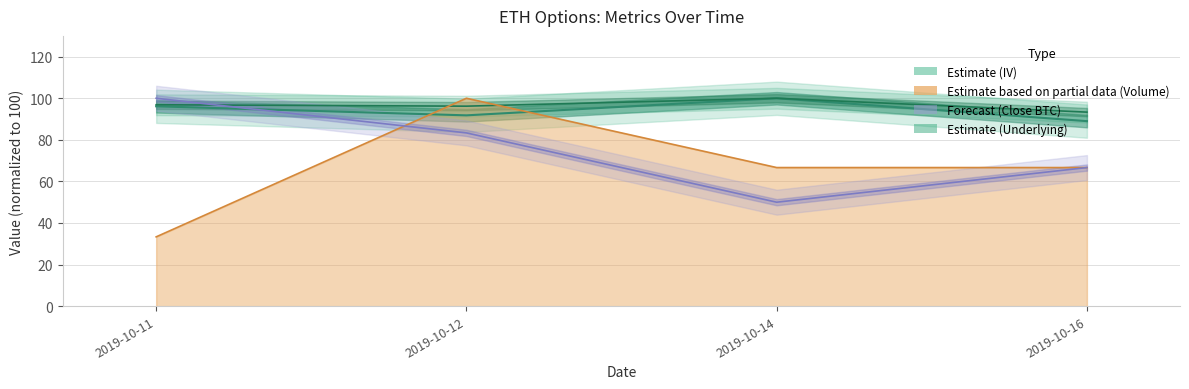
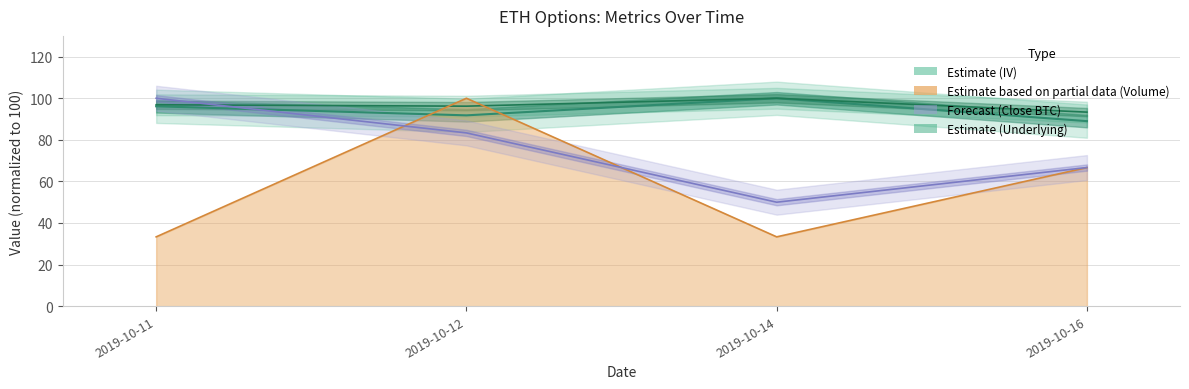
Estimate based on partial data (Volume), 2019-10-14: 67 -> 33
